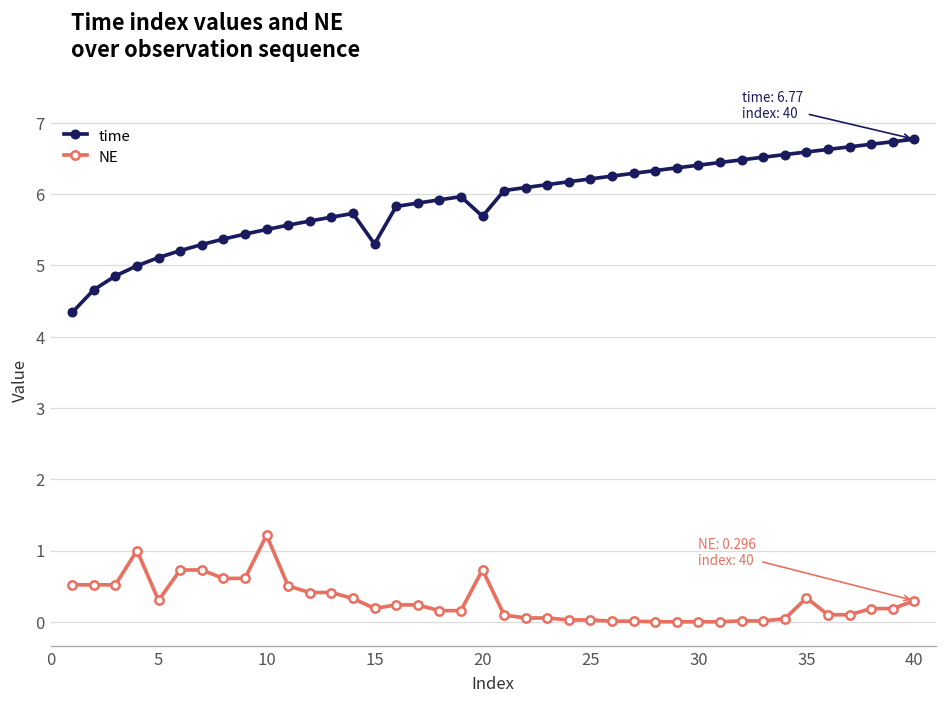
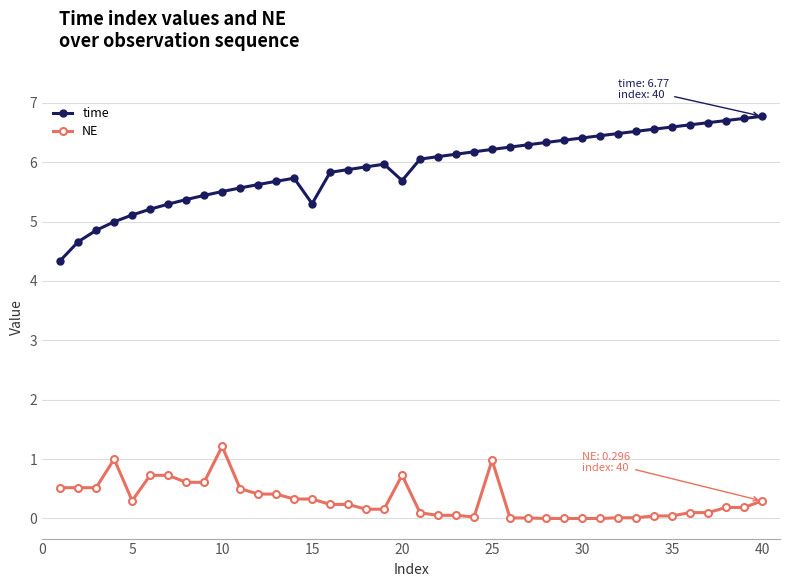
NE, 15: 0.2 -> 0.3
NE, 25: 0.0 -> 1.0
NE, 35: 0.3 -> 0.0
